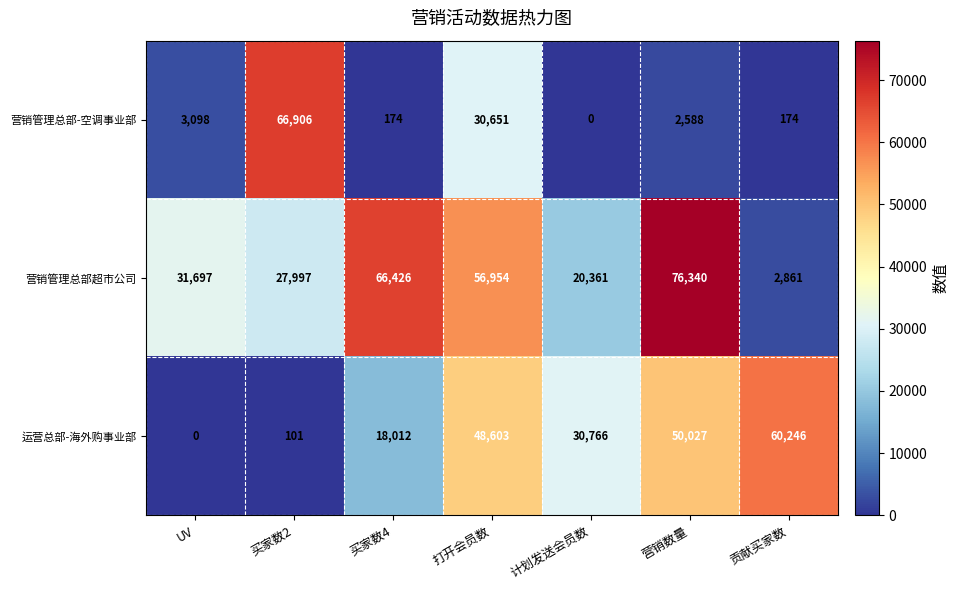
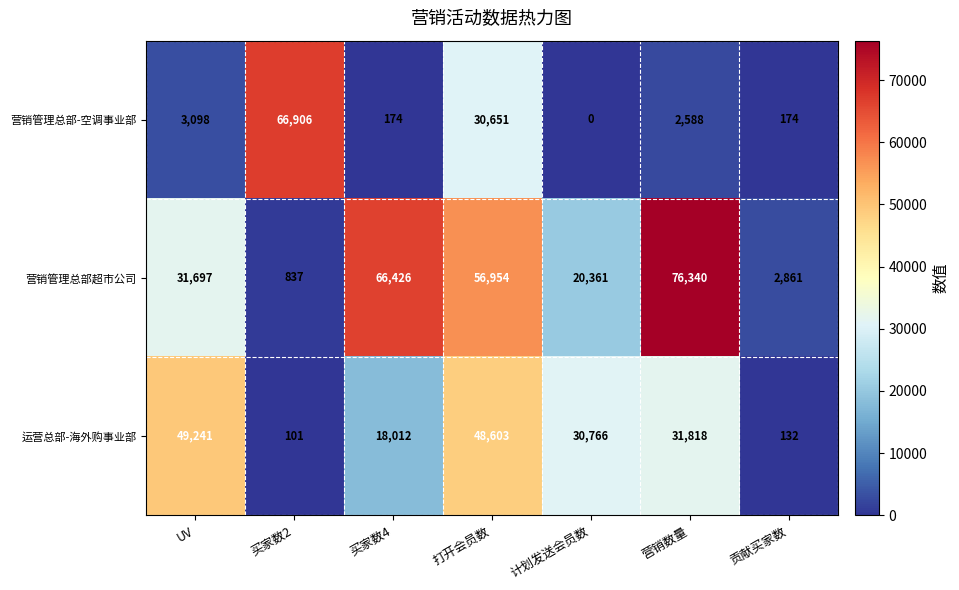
营销管理总部超市公司, 买家数2: 27,997 -> 837
运营总部-海外购事业部, UV: 0 -> 49,241
运营总部-海外购事业部, 营销数量: 50,027 -> 31,818
运营总部-海外购事业部, 贡献买家数: 60,246 -> 132
